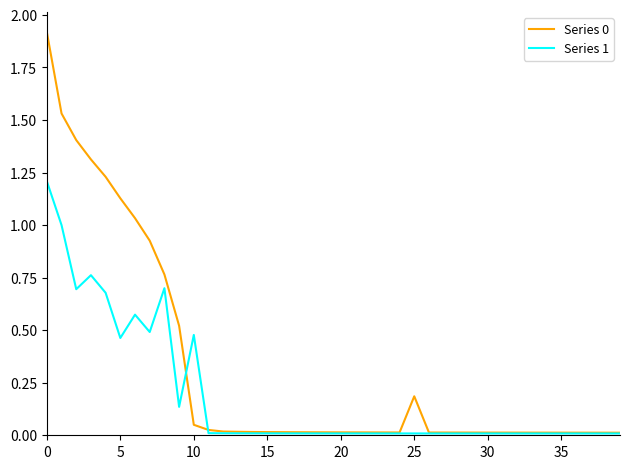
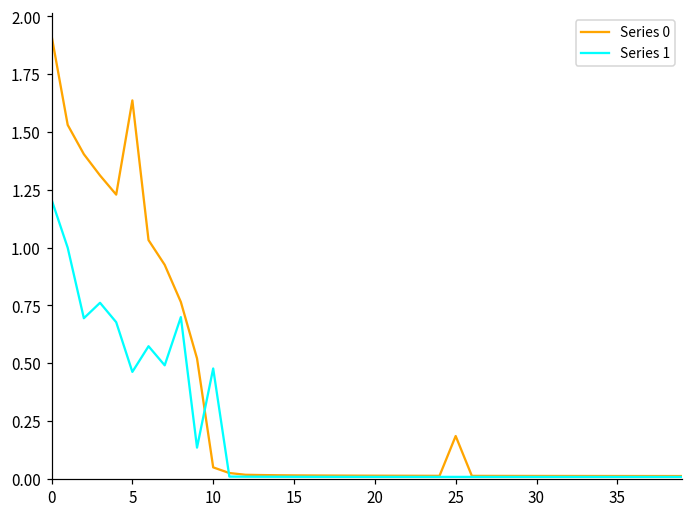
Series 0, 5: 1.13 -> 1.64
